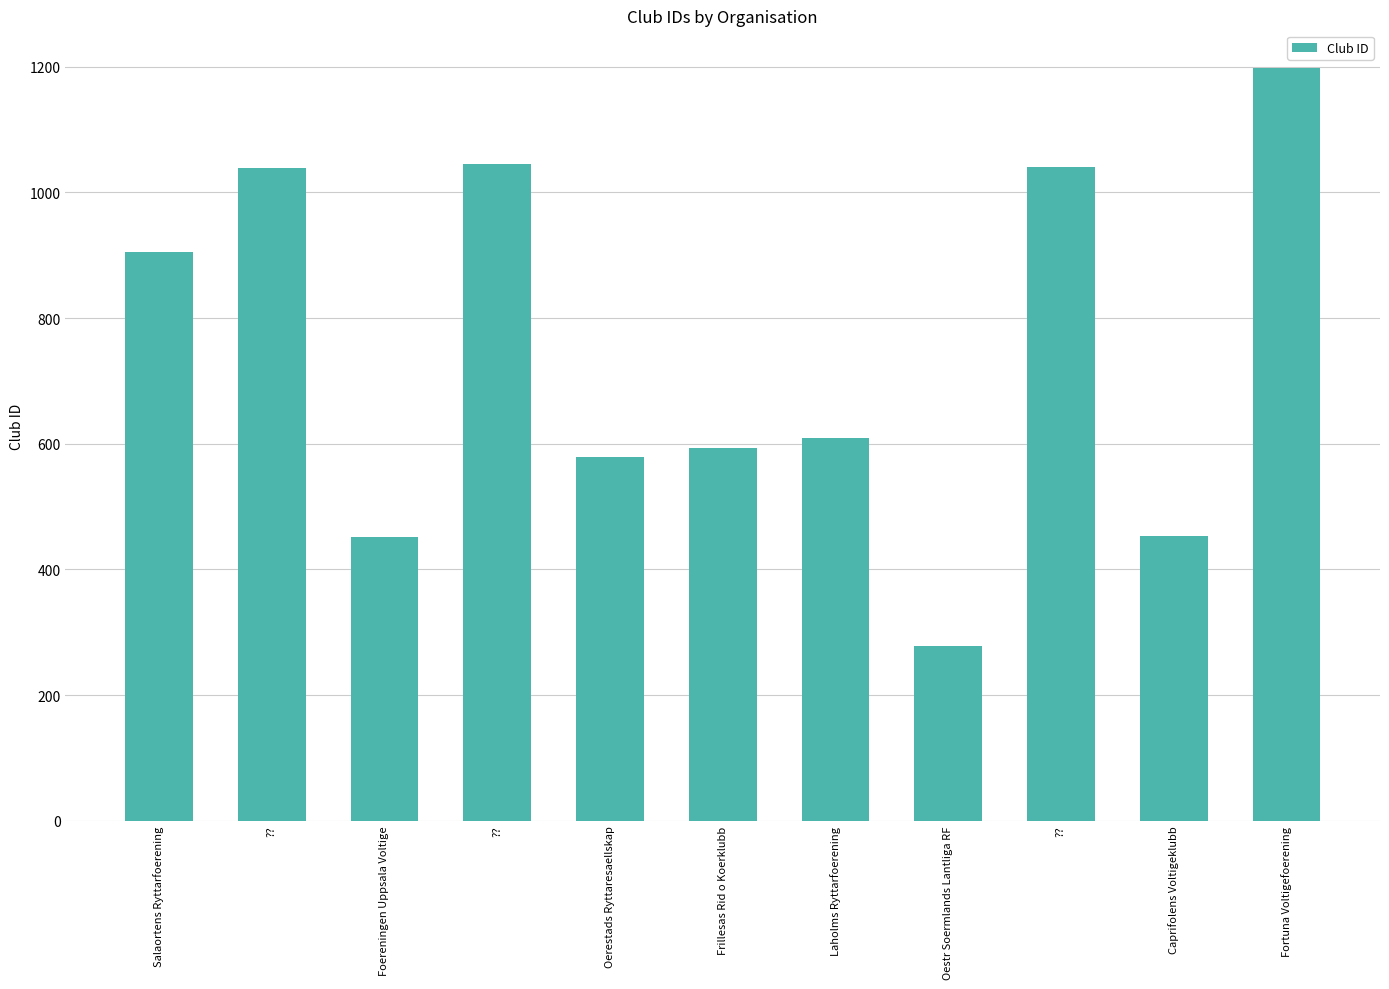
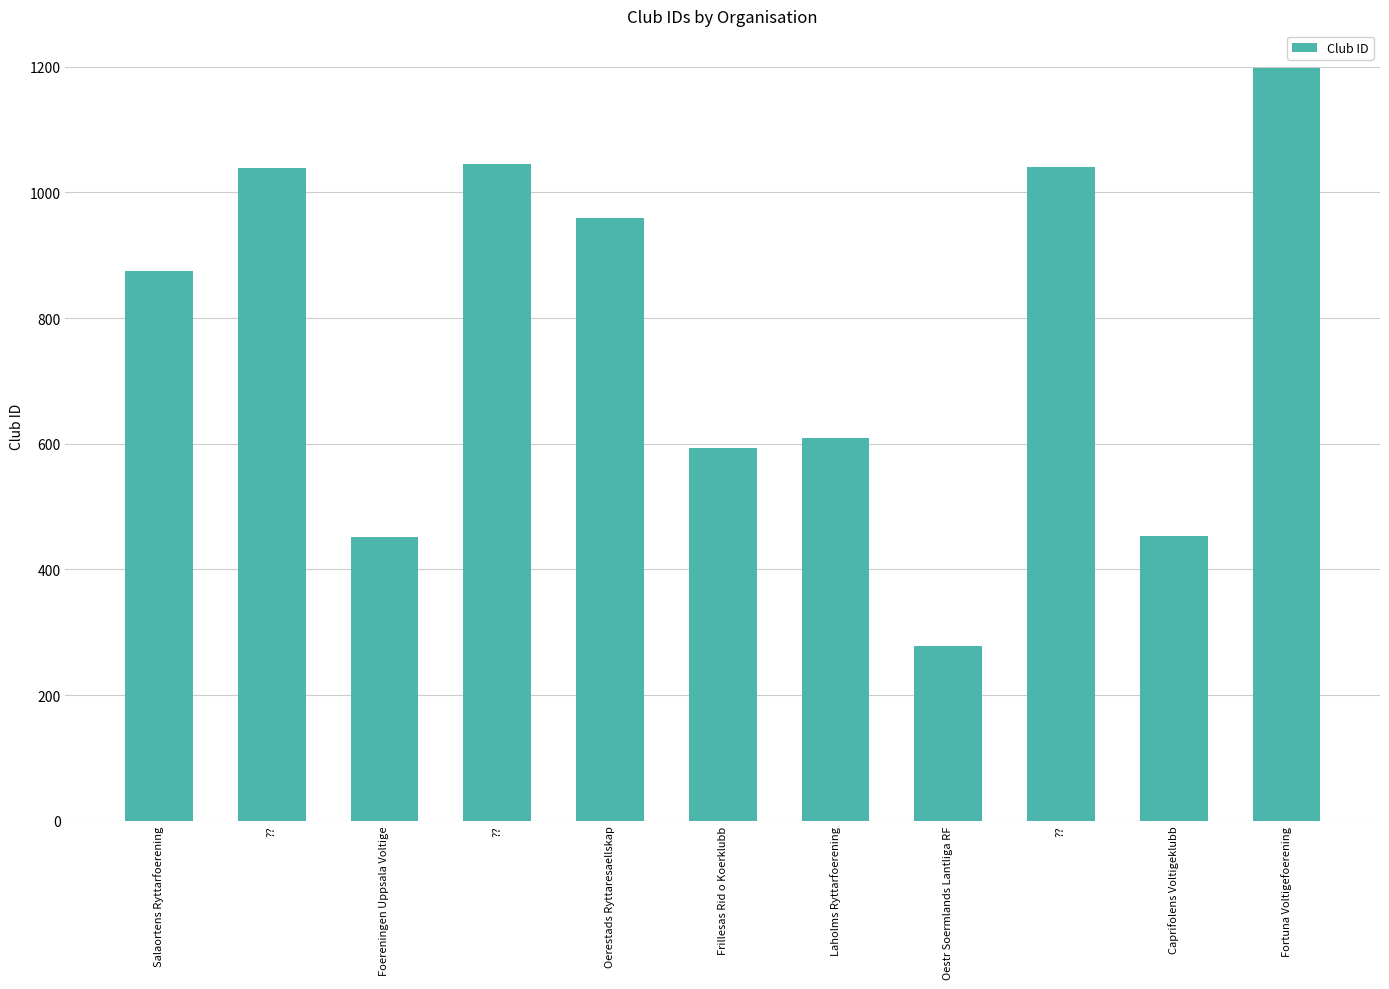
Salaortens Ryttarfoerening: 910 -> 880
Oerestads Ryttaresaellskap: 580 -> 960
